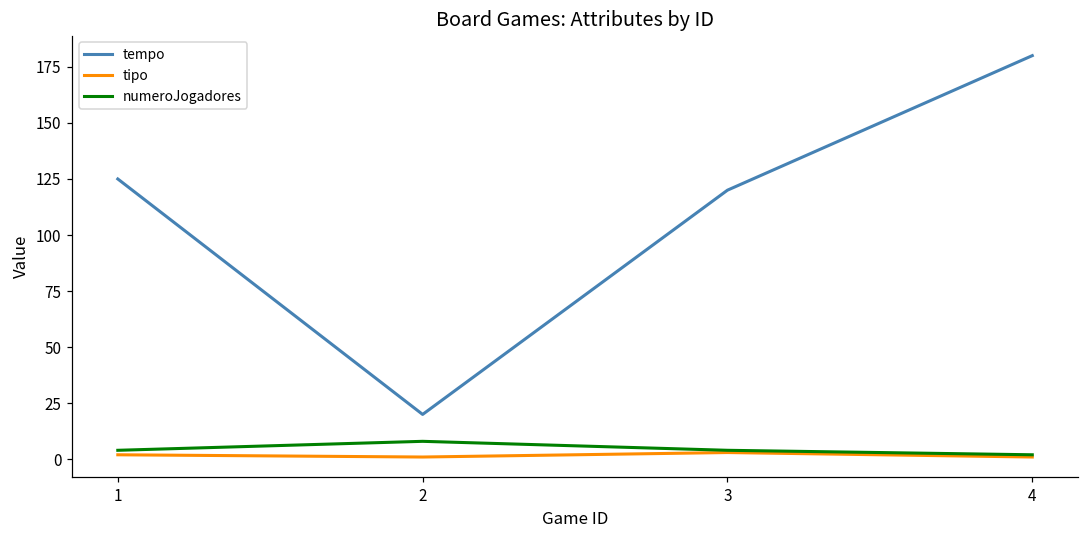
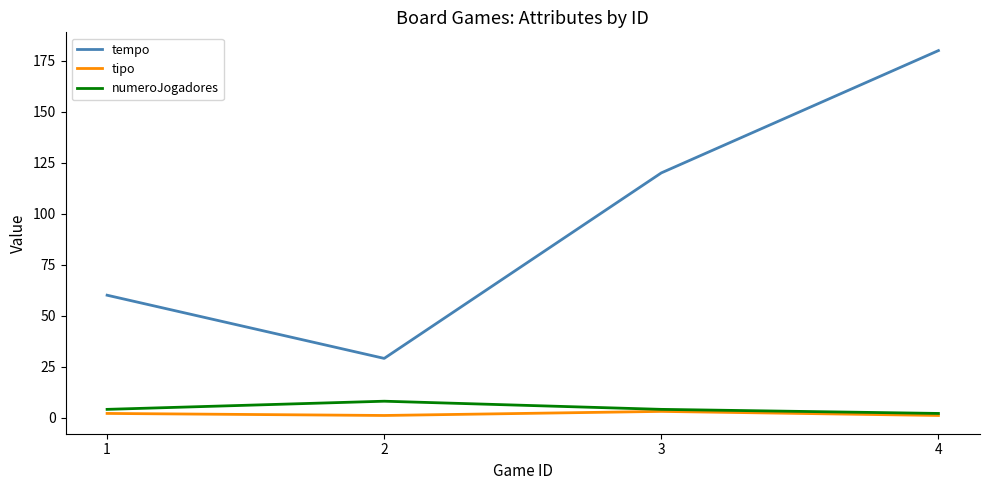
tempo, 1: 125 -> 60
tempo, 2: 20 -> 29
